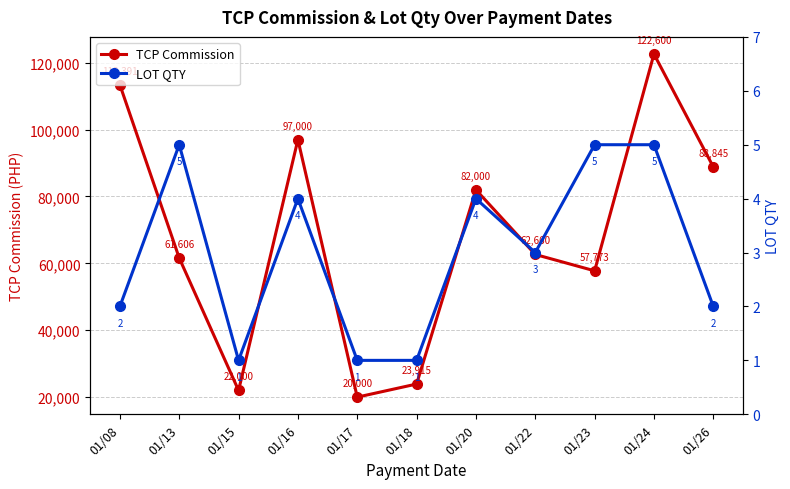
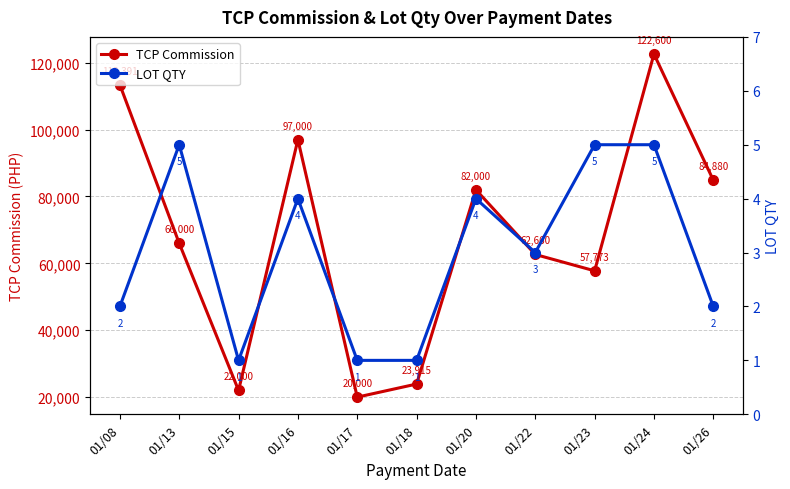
TCP Commission, 01/13: 61,606 -> 66,000
TCP Commission, 01/26: 88,845 -> 84,880
